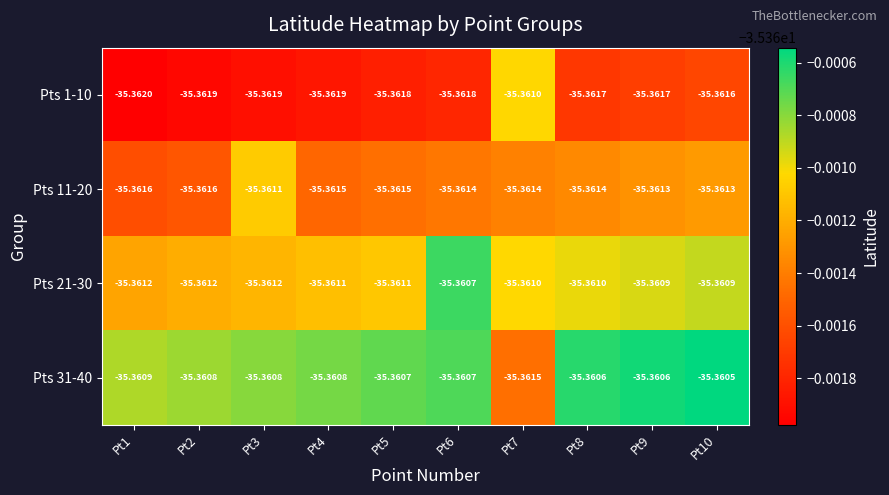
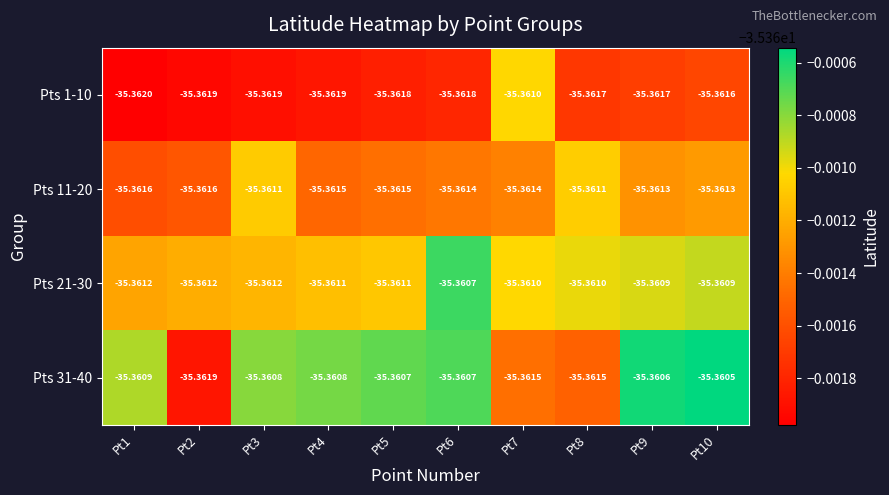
Pts 11-20, Pt8: -35.3614 -> -35.3611
Pts 31-40, Pt2: -35.3608 -> -35.3619
Pts 31-40, Pt8: -35.3606 -> -35.3615
